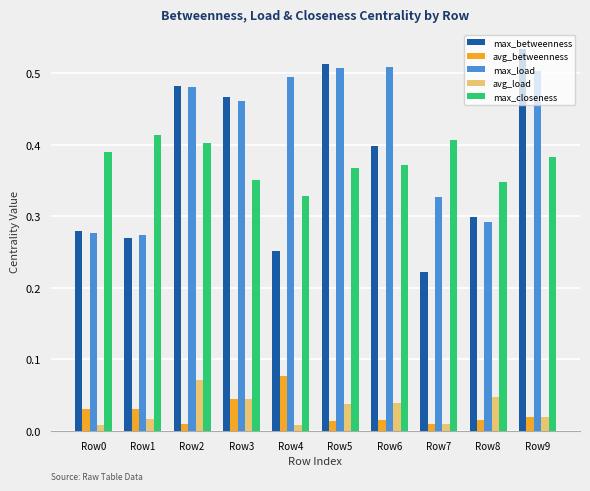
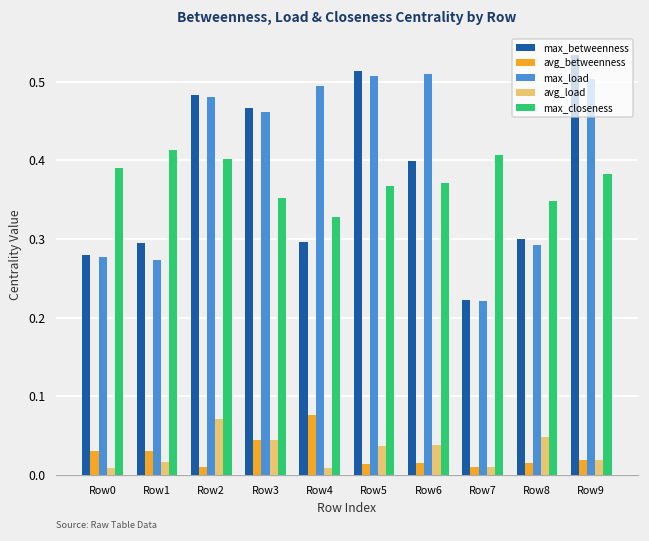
max_betweenness, Row1: 0.27 -> 0.29
max_betweenness, Row4: 0.25 -> 0.30
max_load, Row7: 0.33 -> 0.22
